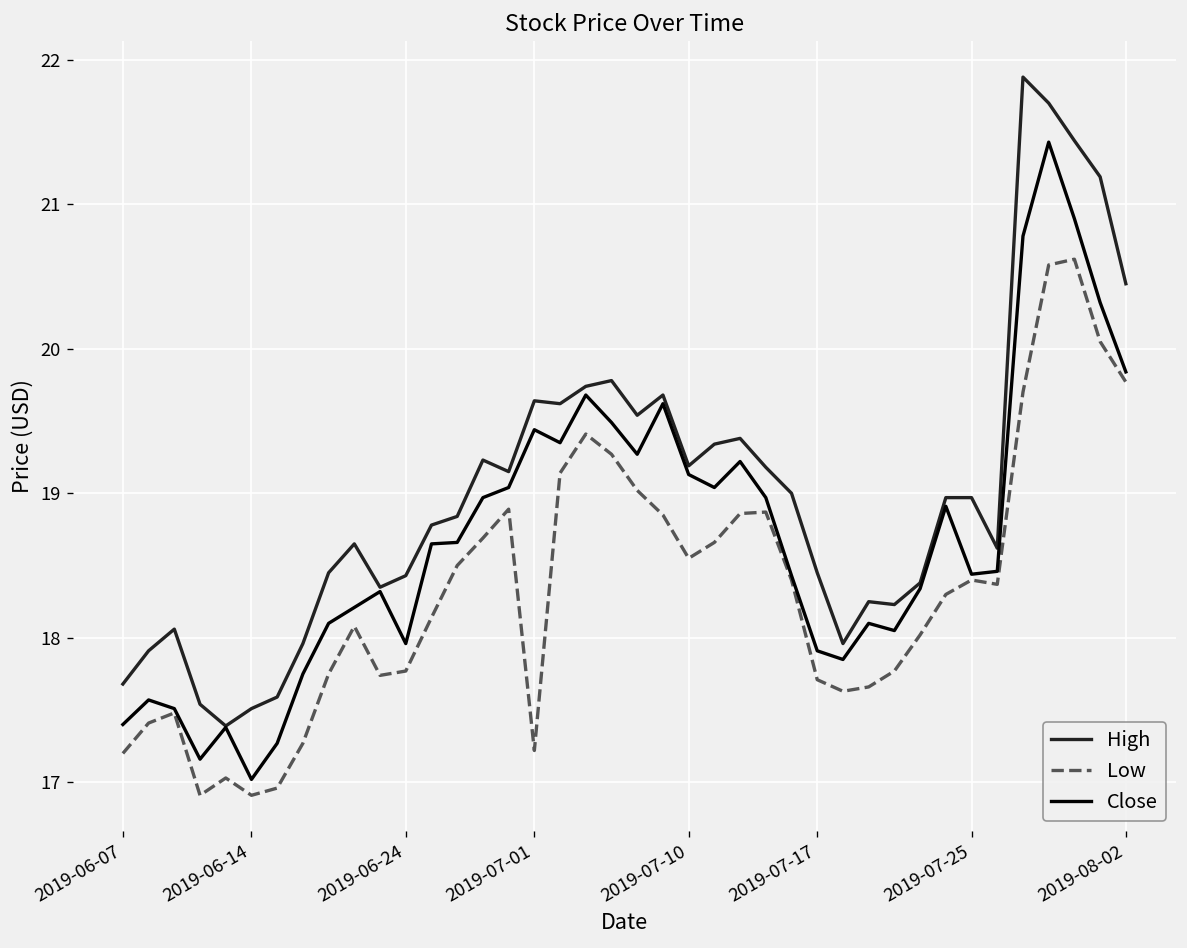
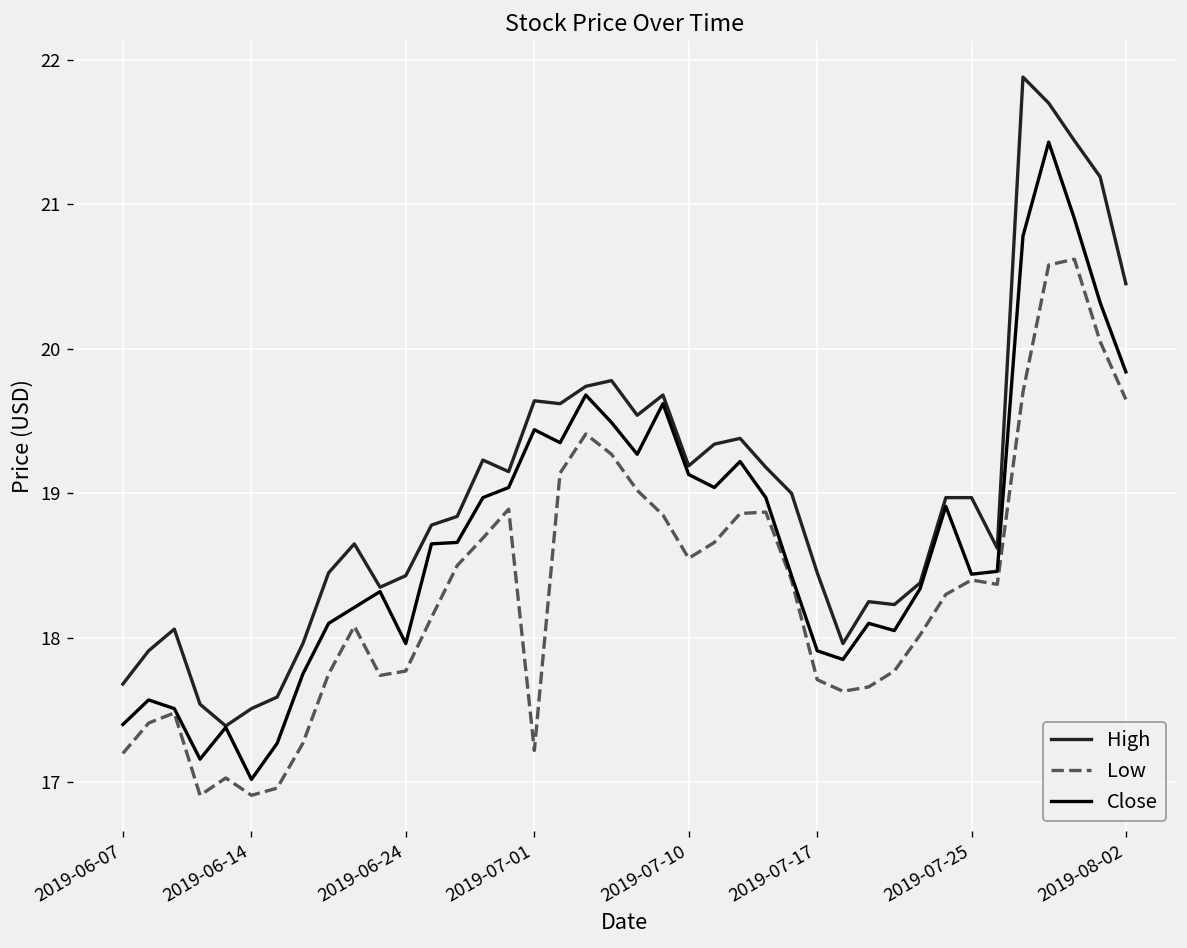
Low, 2019-08-02: 19.77 -> 19.65
